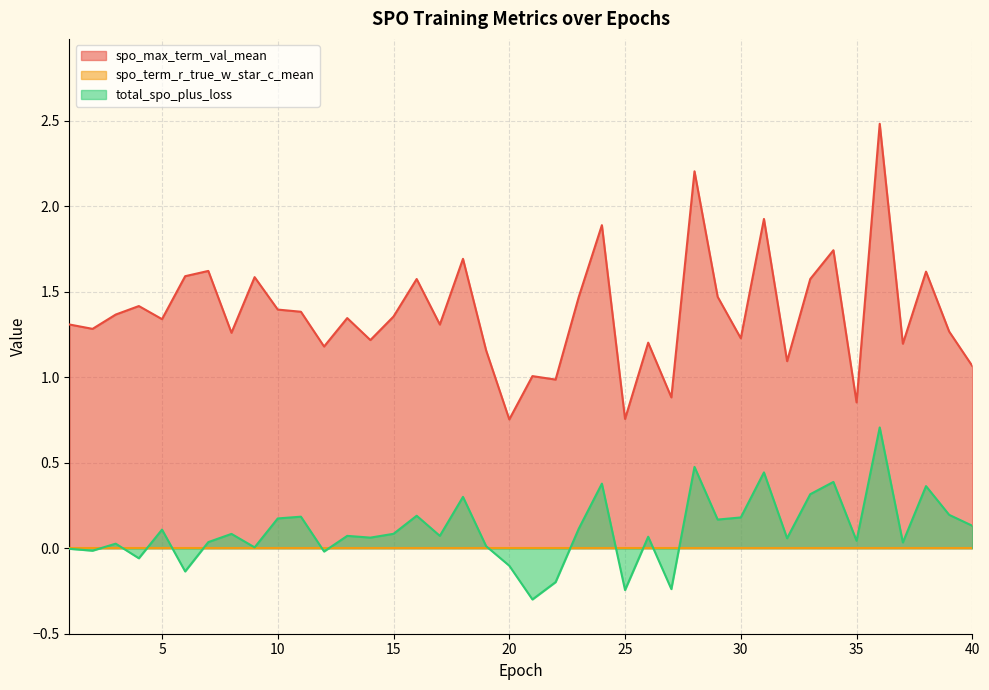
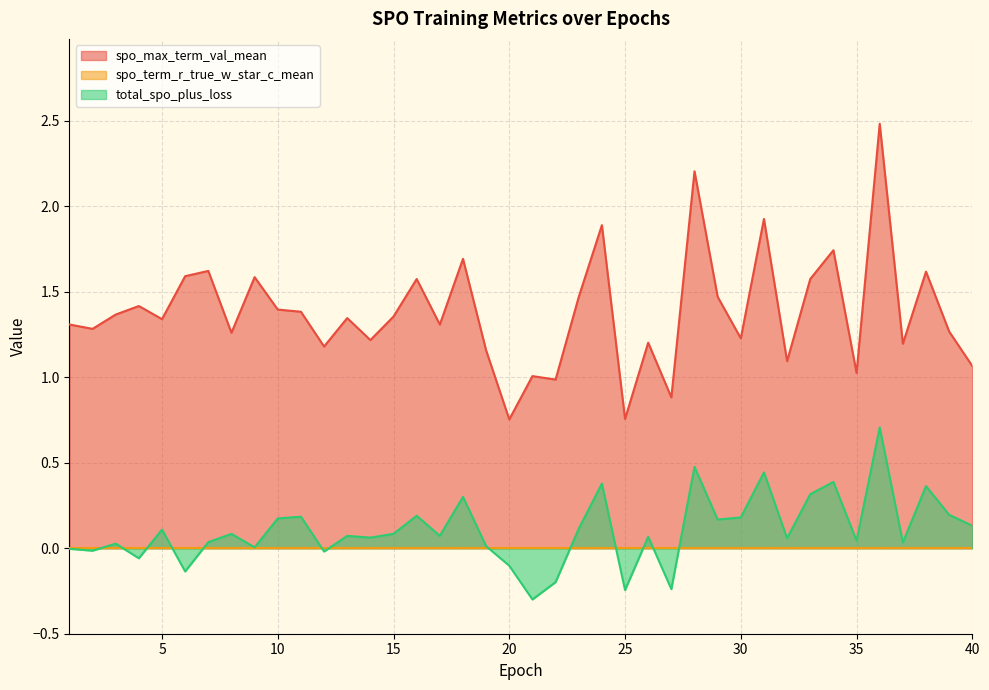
spo_max_term_val_mean, 35: 0.85 -> 1.03
